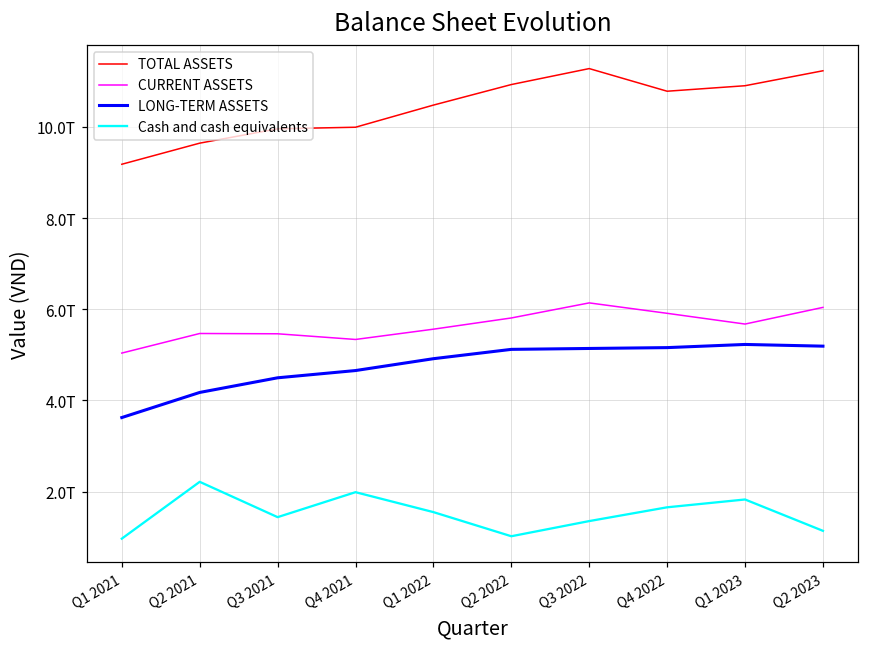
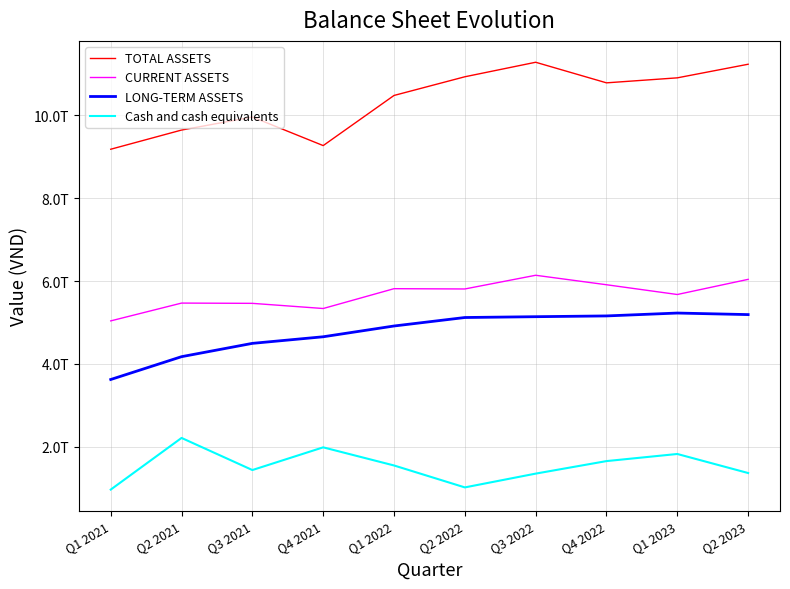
TOTAL ASSETS, Q4 2021: 10.0T -> 9.3T
CURRENT ASSETS, Q1 2022: 5.6T -> 5.8T
Cash and cash equivalents, Q2 2023: 1.1T -> 1.4T
